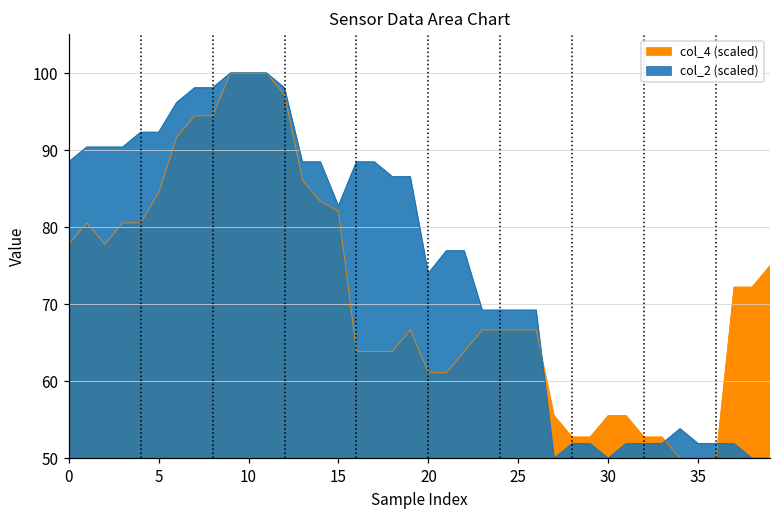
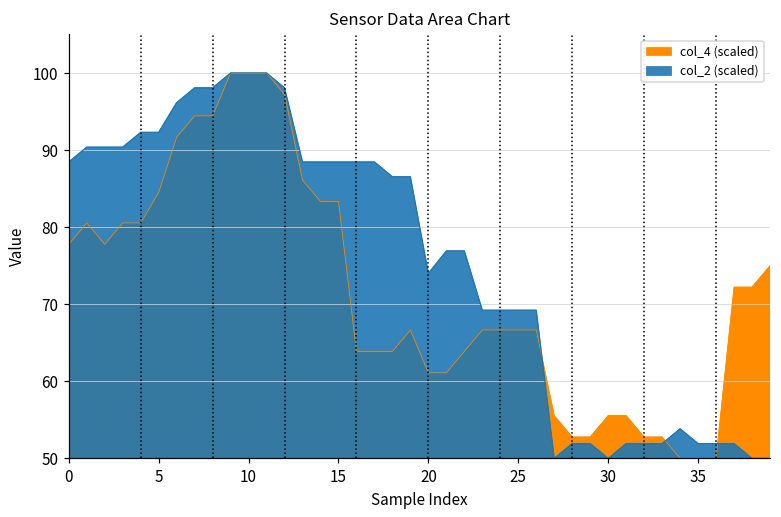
col_4 (scaled), 15: 82 -> 83
col_2 (scaled), 15: 83 -> 88
